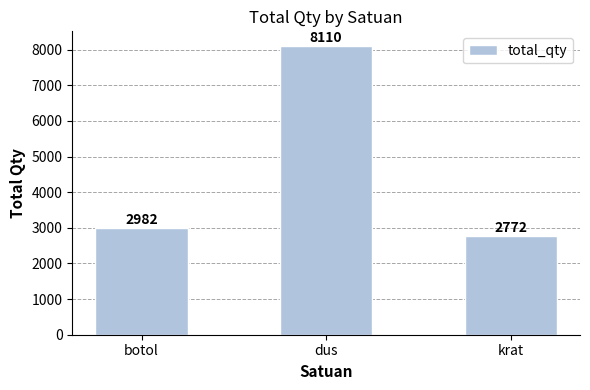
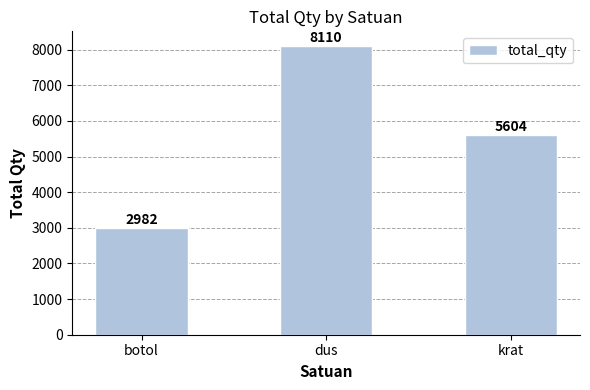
krat: 2772 -> 5604
